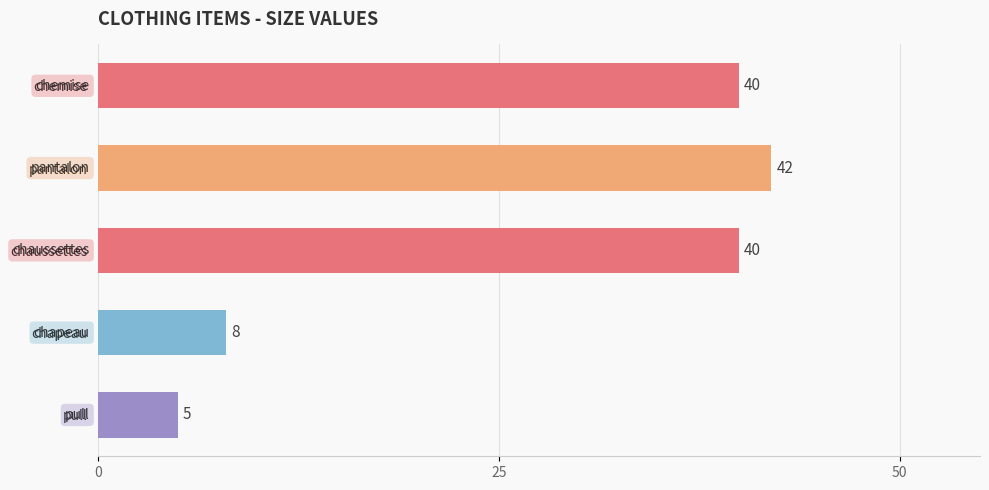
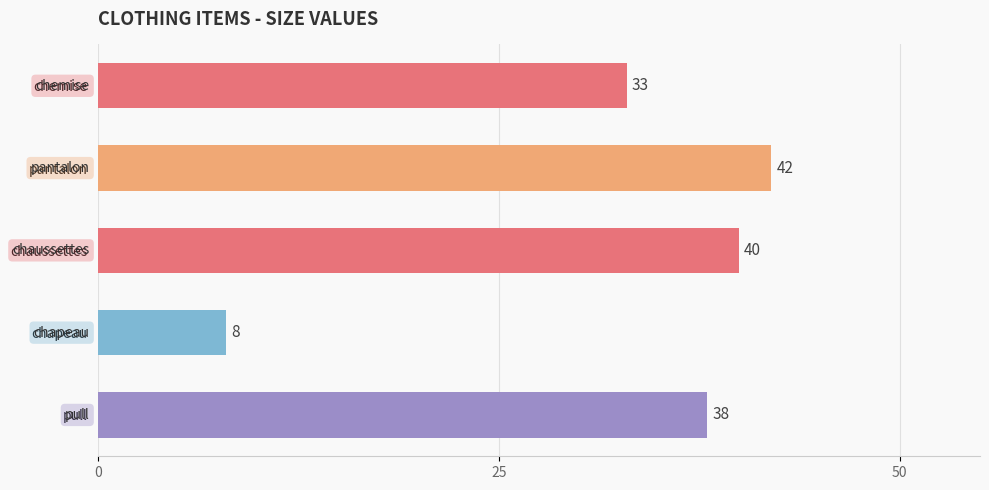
chemise: 40 -> 33
pull: 5 -> 38
